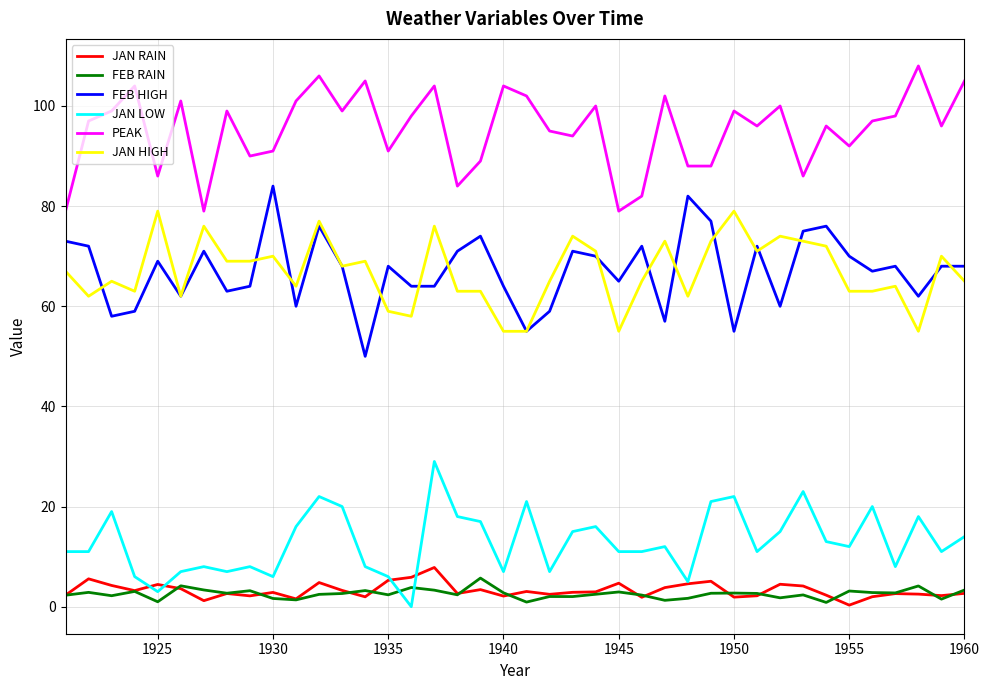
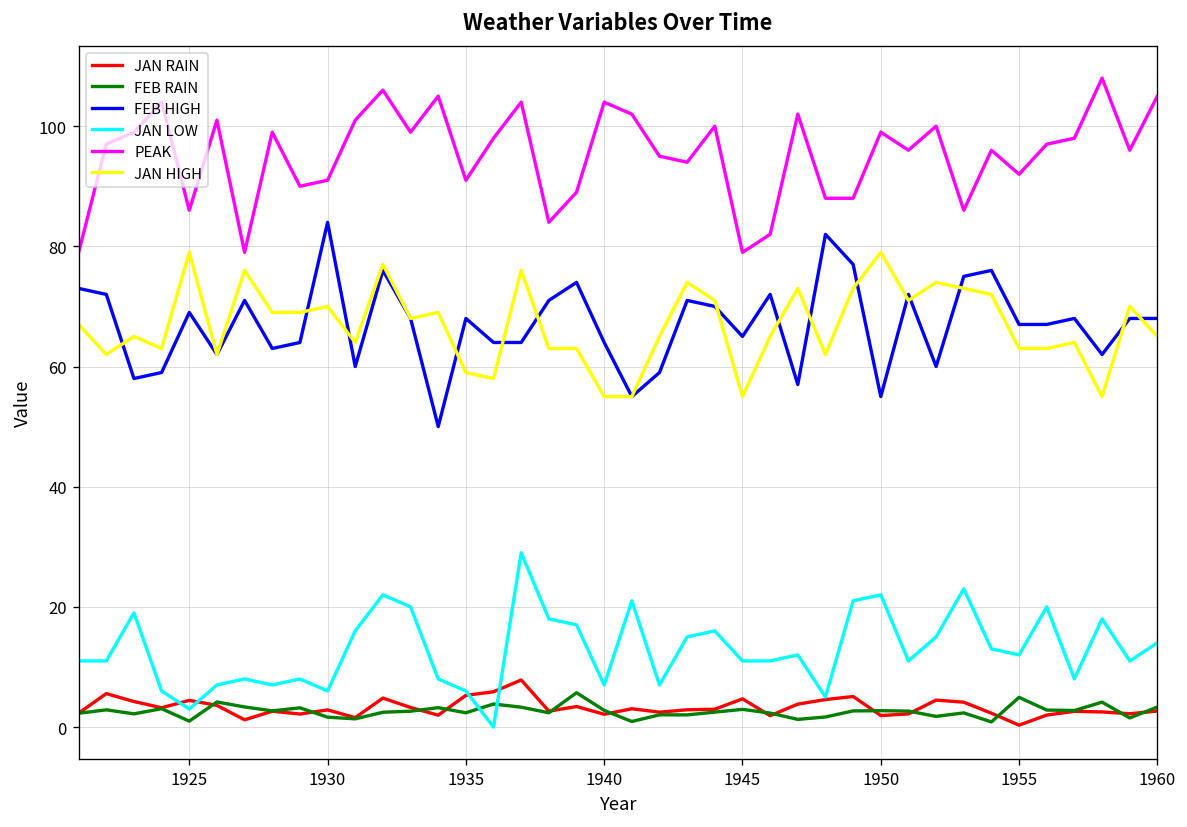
FEB RAIN, 1955: 3 -> 5
FEB HIGH, 1955: 70 -> 67
